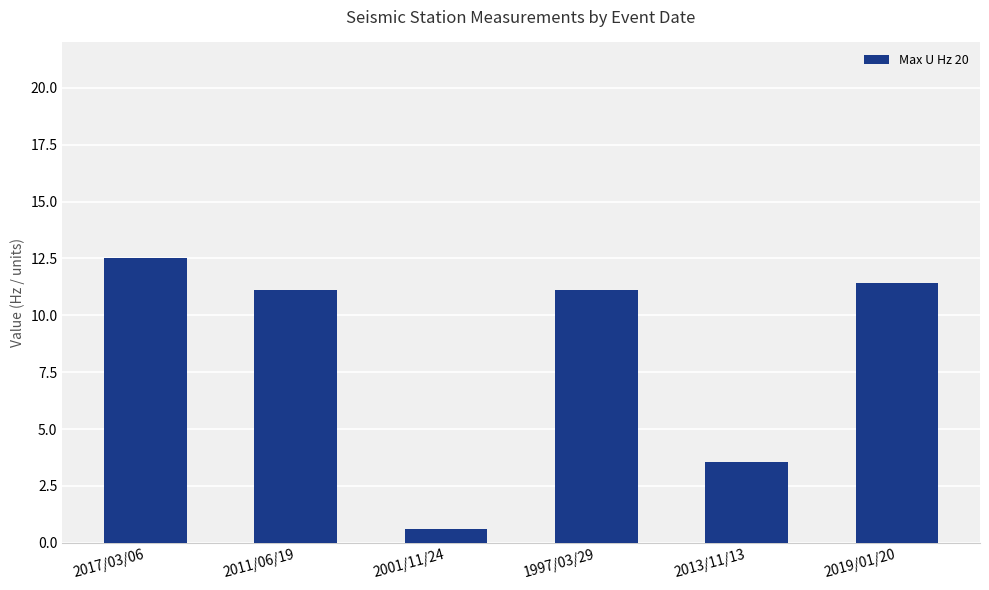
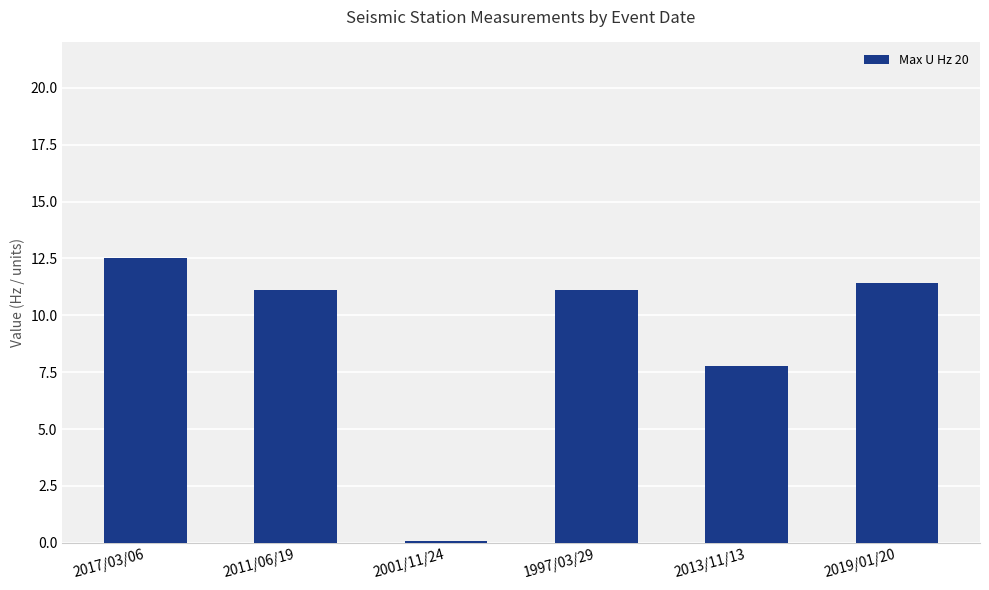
2001/11/24: 0.6 -> 0.1
2013/11/13: 3.5 -> 7.8
